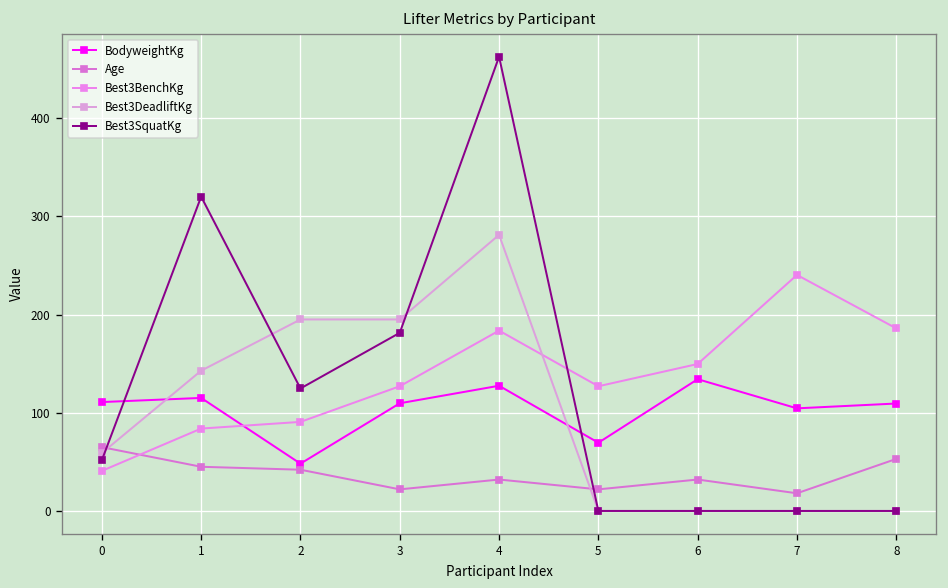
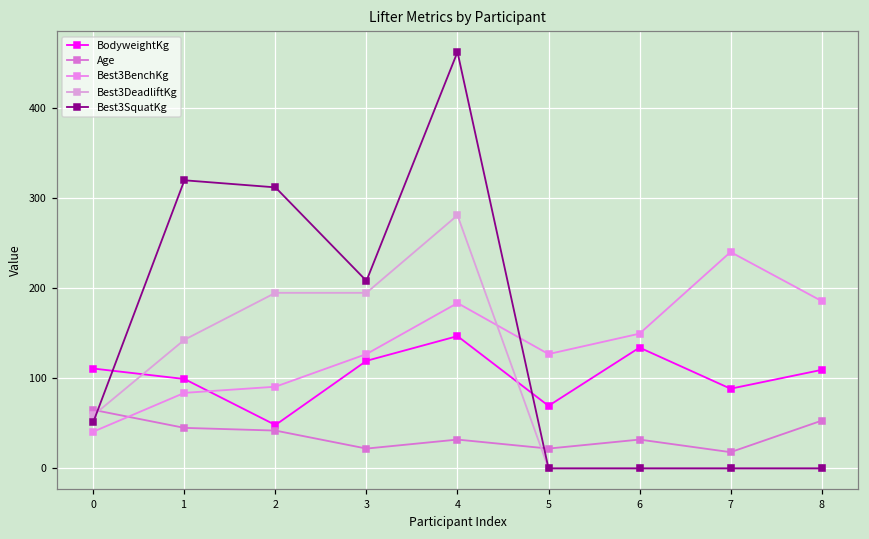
BodyweightKg, 1: 120 -> 100
Best3SquatKg, 2: 120 -> 310
BodyweightKg, 3: 110 -> 120
Best3SquatKg, 3: 180 -> 210
BodyweightKg, 4: 130 -> 150
BodyweightKg, 7: 100 -> 90
